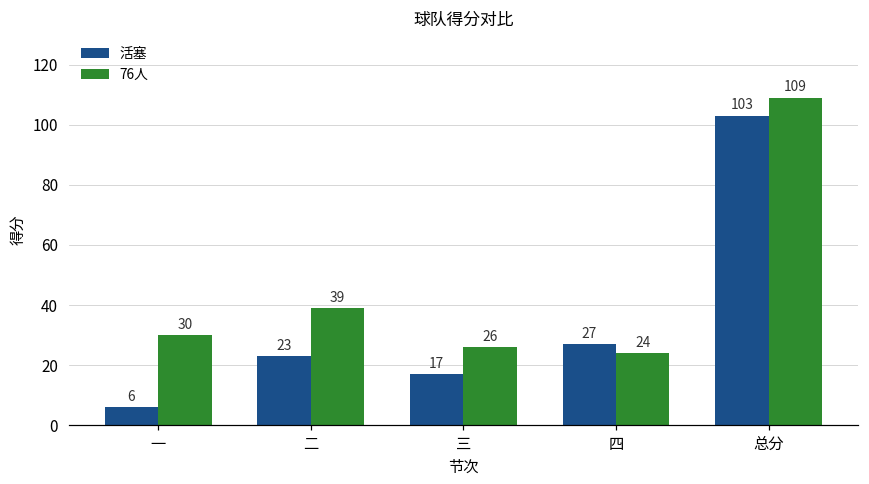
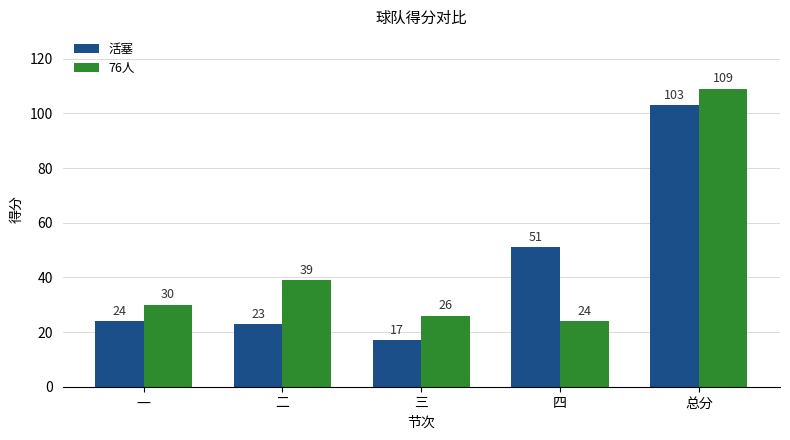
活塞, 一: 6 -> 24
活塞, 四: 27 -> 51
